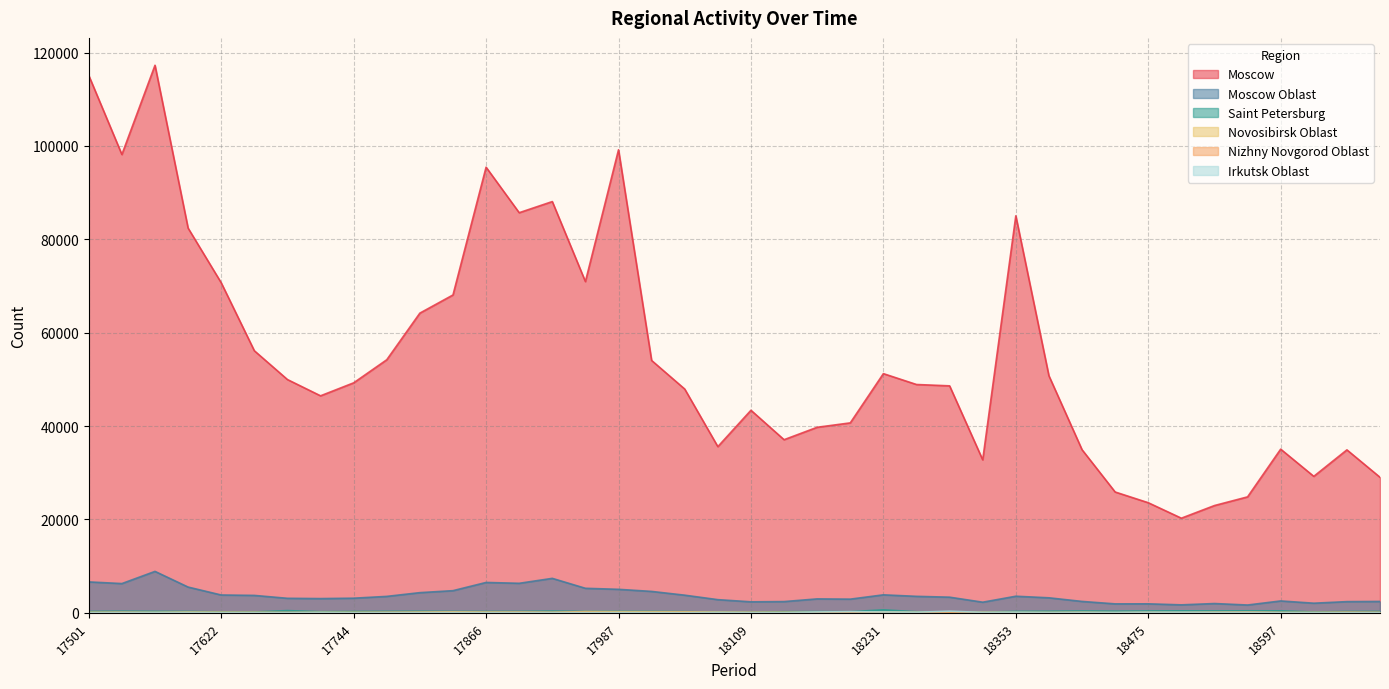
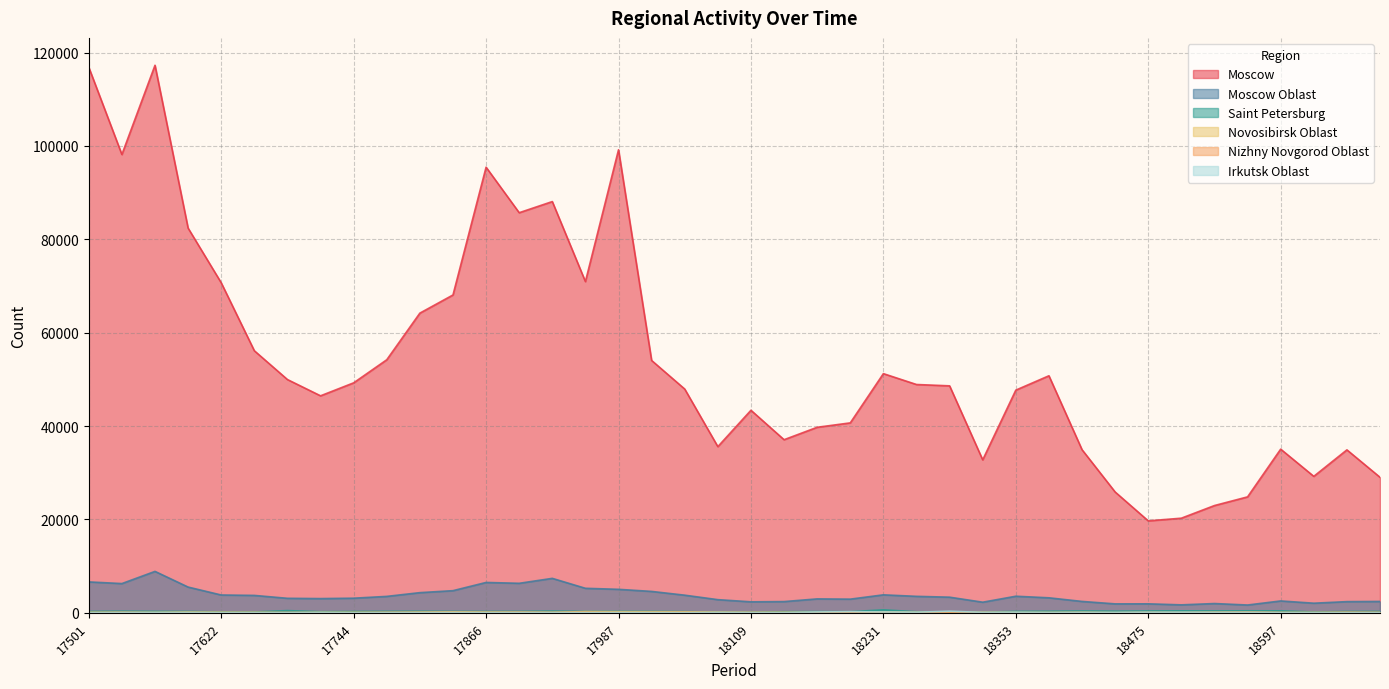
Moscow, 17501: 115000 -> 117000
Moscow, 18353: 85000 -> 48000
Moscow, 18475: 24000 -> 20000
